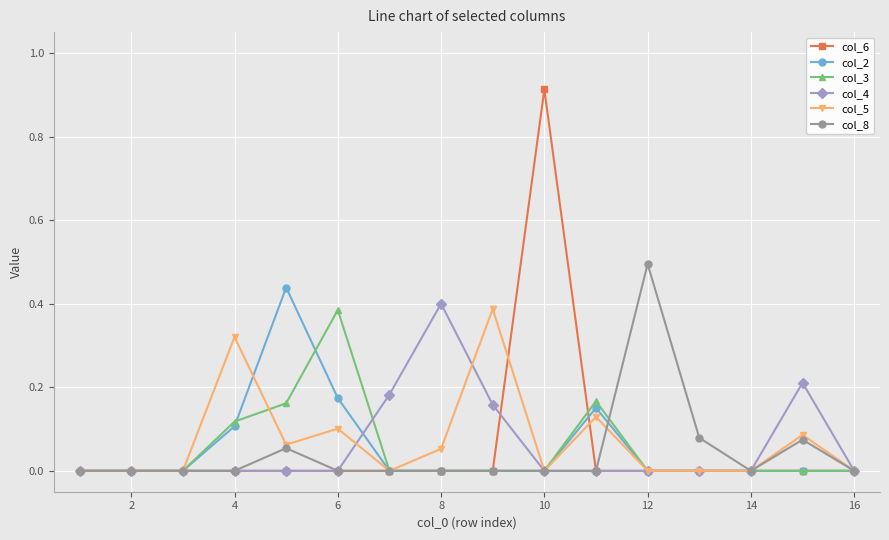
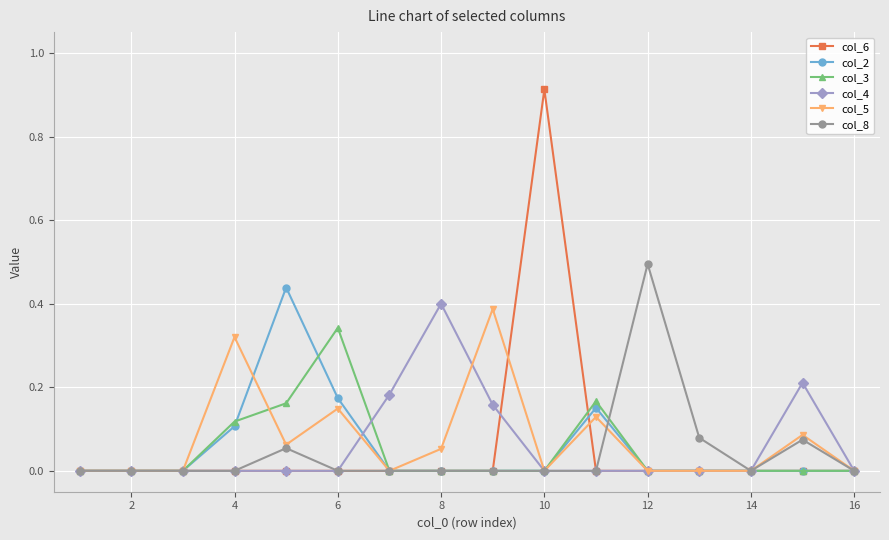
col_3, 6: 0.38 -> 0.34
col_5, 6: 0.10 -> 0.15
